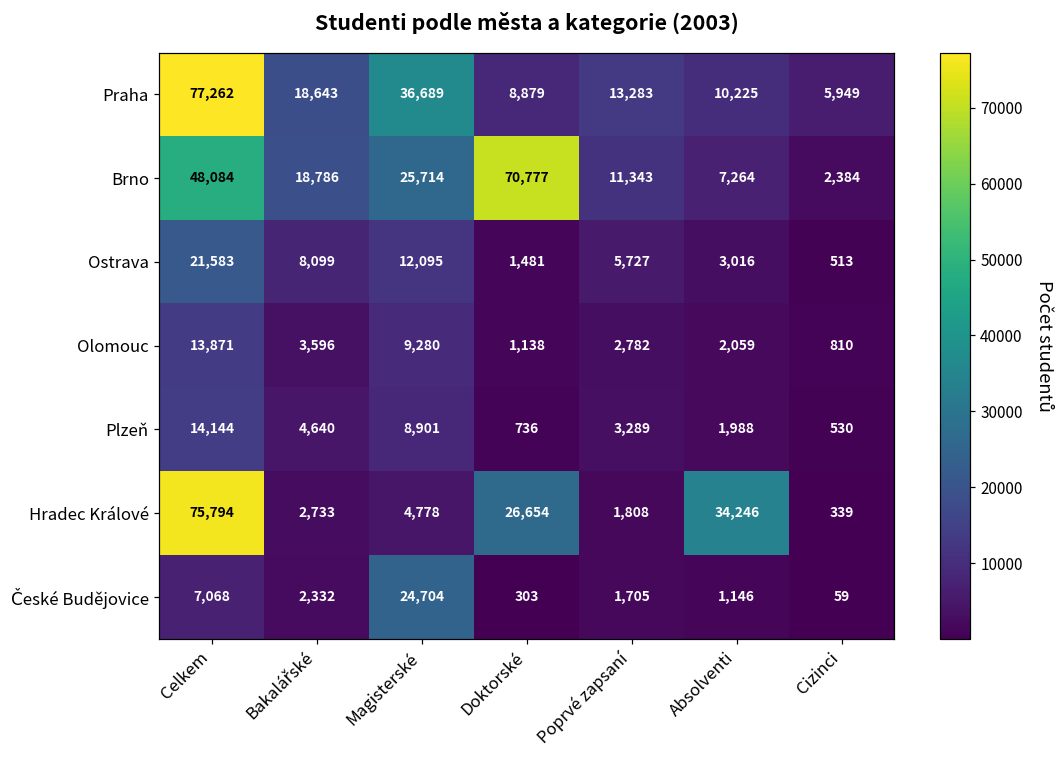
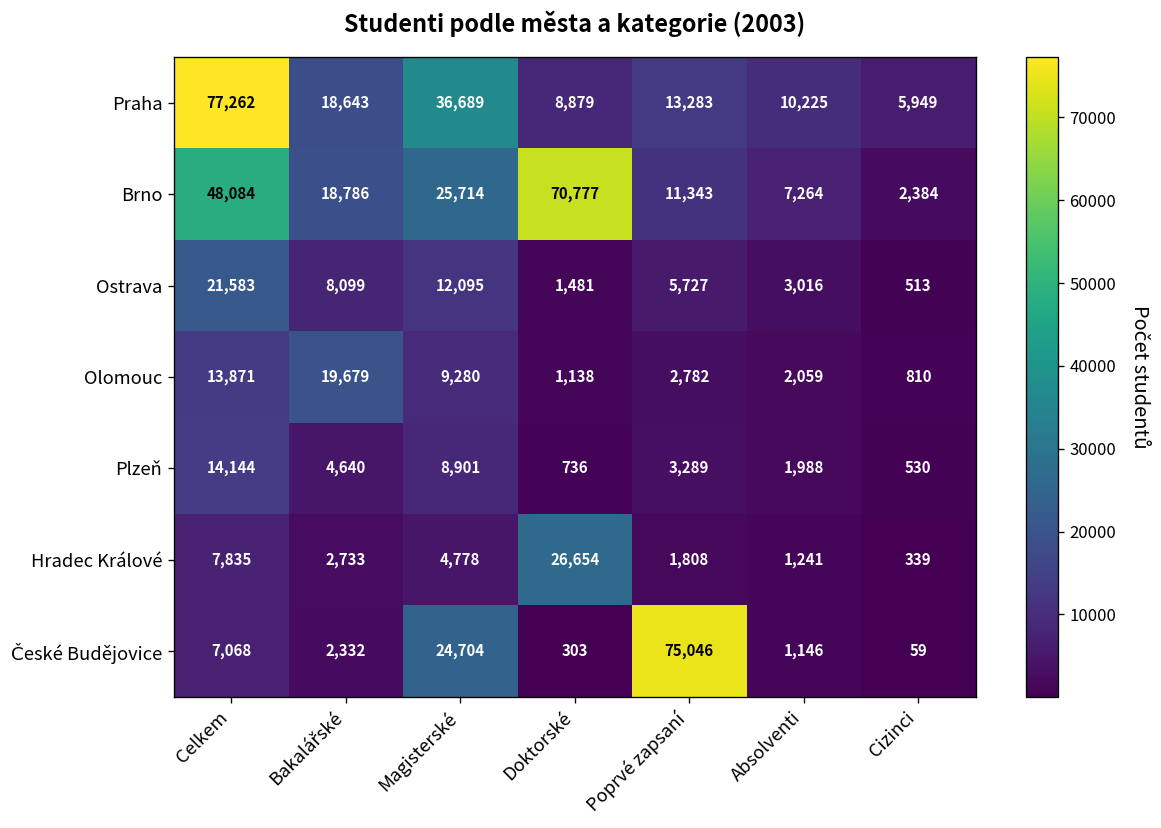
Olomouc, Bakalářské: 3,596 -> 19,679
Hradec Králové, Celkem: 75,794 -> 7,835
Hradec Králové, Absolventi: 34,246 -> 1,241
České Budějovice, Poprvé zapsaní: 1,705 -> 75,046
